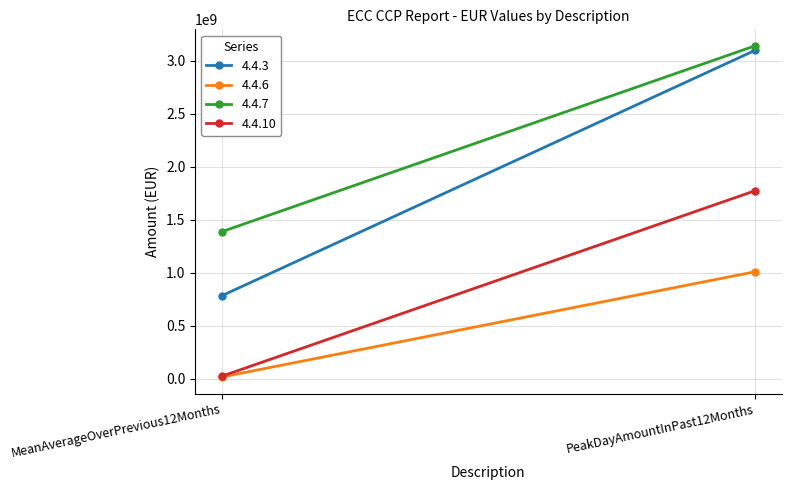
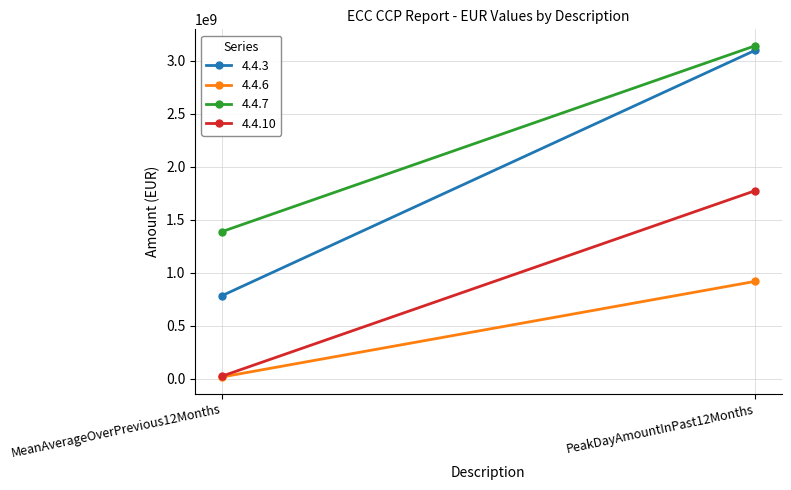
4.4.6, PeakDayAmountInPast12Months: 1010000000 -> 920000000
